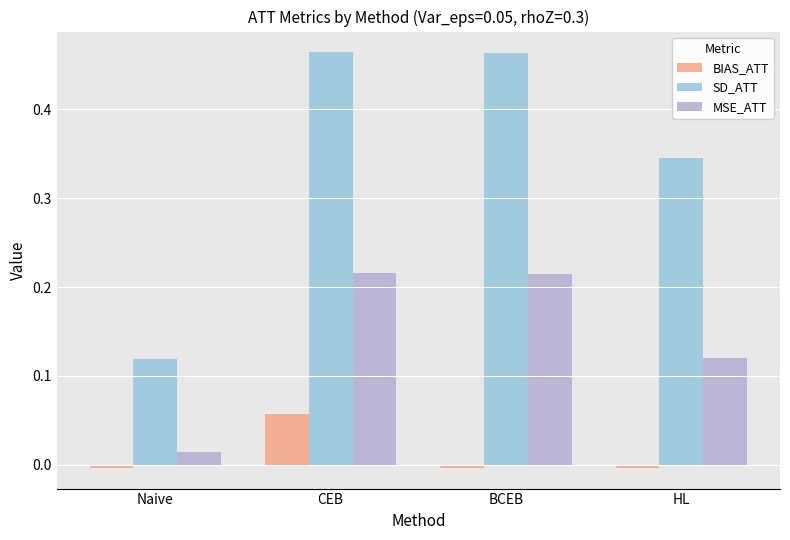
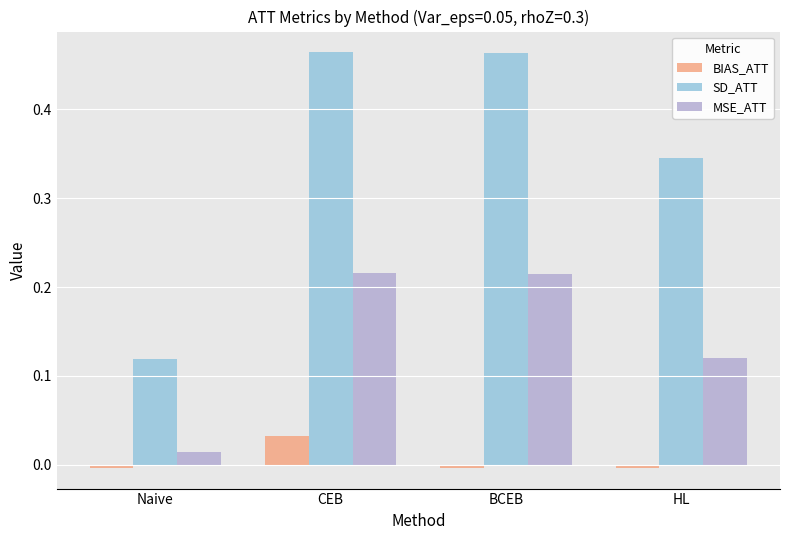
BIAS_ATT, CEB: 0.06 -> 0.03
